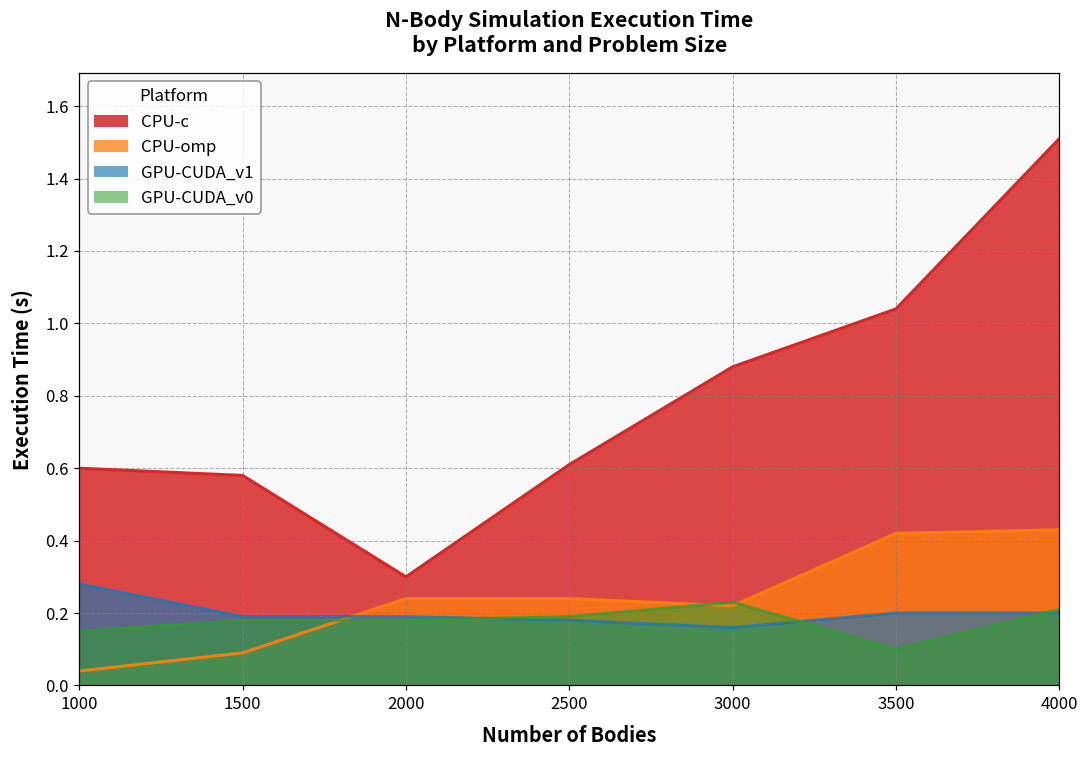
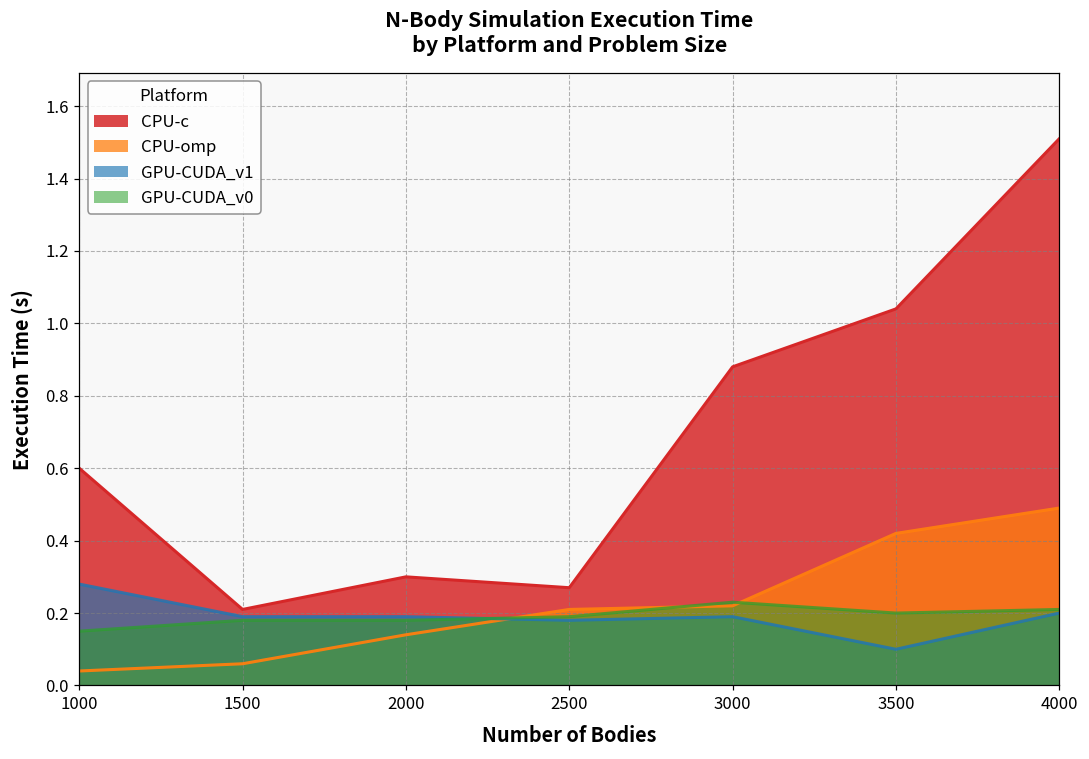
CPU-c, 1500: 0.58 -> 0.21
CPU-omp, 1500: 0.09 -> 0.06
CPU-omp, 2000: 0.24 -> 0.14
CPU-c, 2500: 0.61 -> 0.27
CPU-omp, 2500: 0.24 -> 0.21
GPU-CUDA_v1, 3000: 0.16 -> 0.19
GPU-CUDA_v1, 3500: 0.2 -> 0.1
GPU-CUDA_v0, 3500: 0.1 -> 0.2
CPU-omp, 4000: 0.43 -> 0.49
